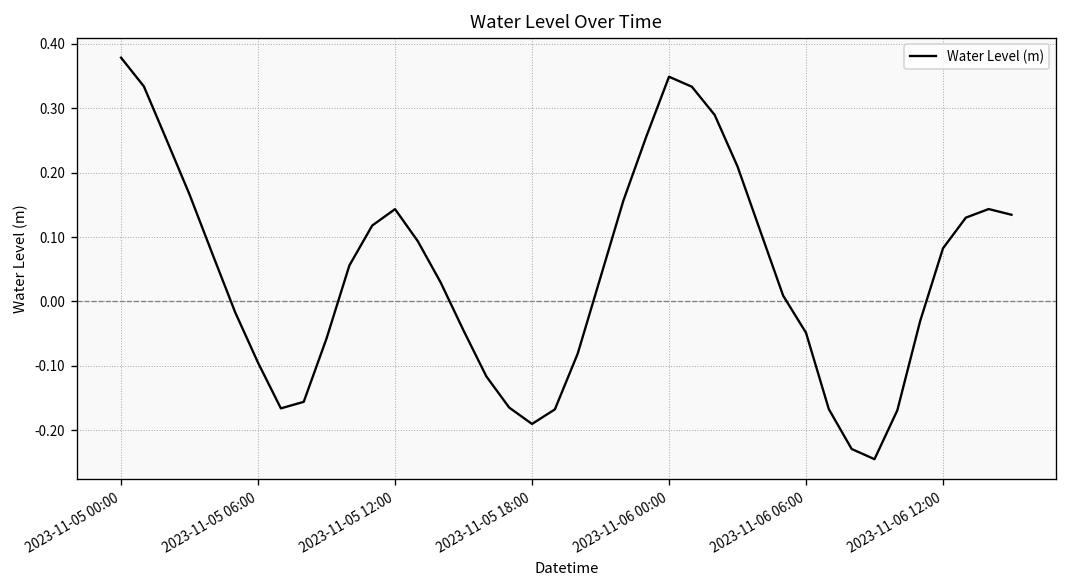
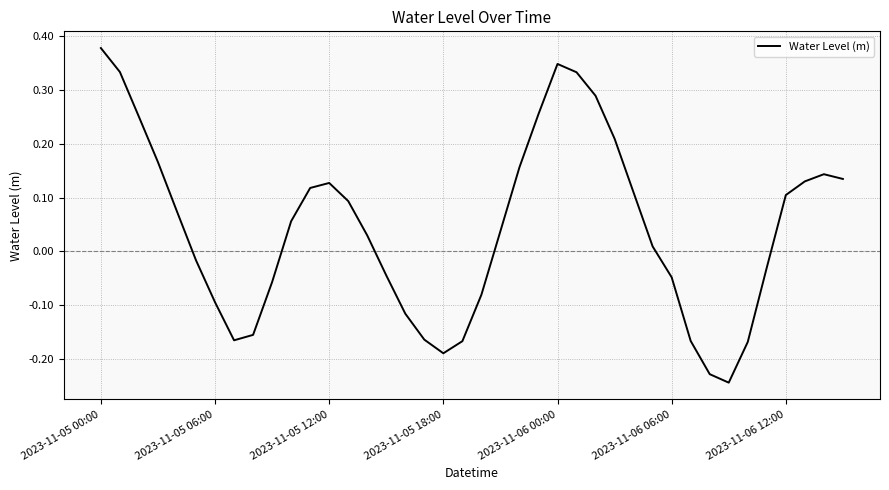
2023-11-05 12:00: 0.14 -> 0.13
2023-11-06 12:00: 0.08 -> 0.10
